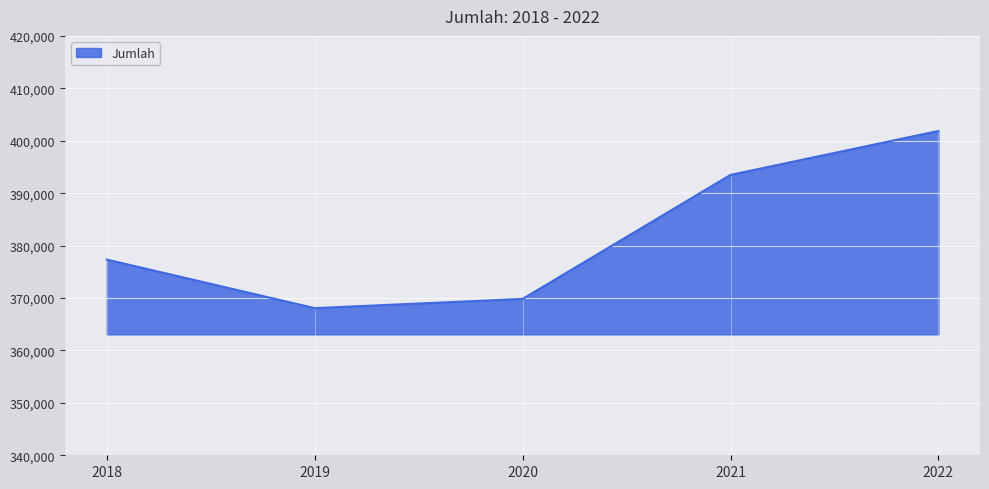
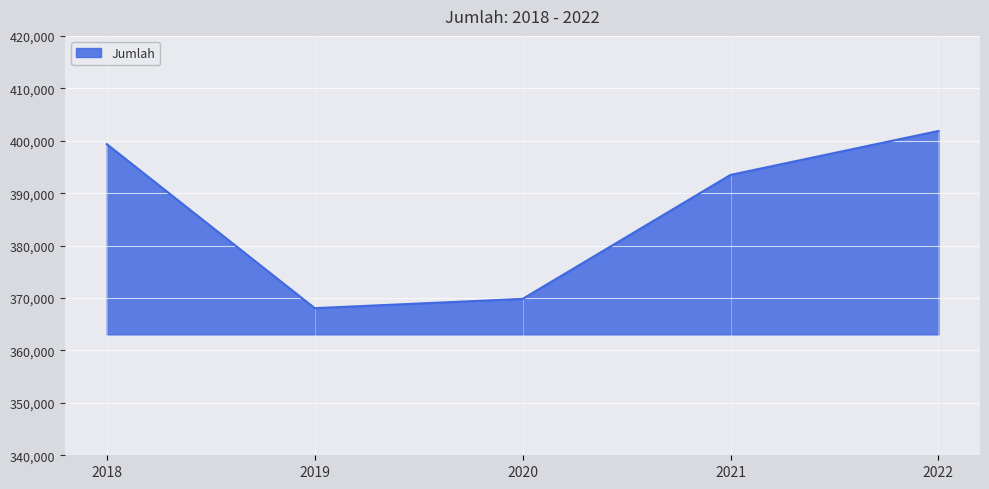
2018: 377,000 -> 399,000
